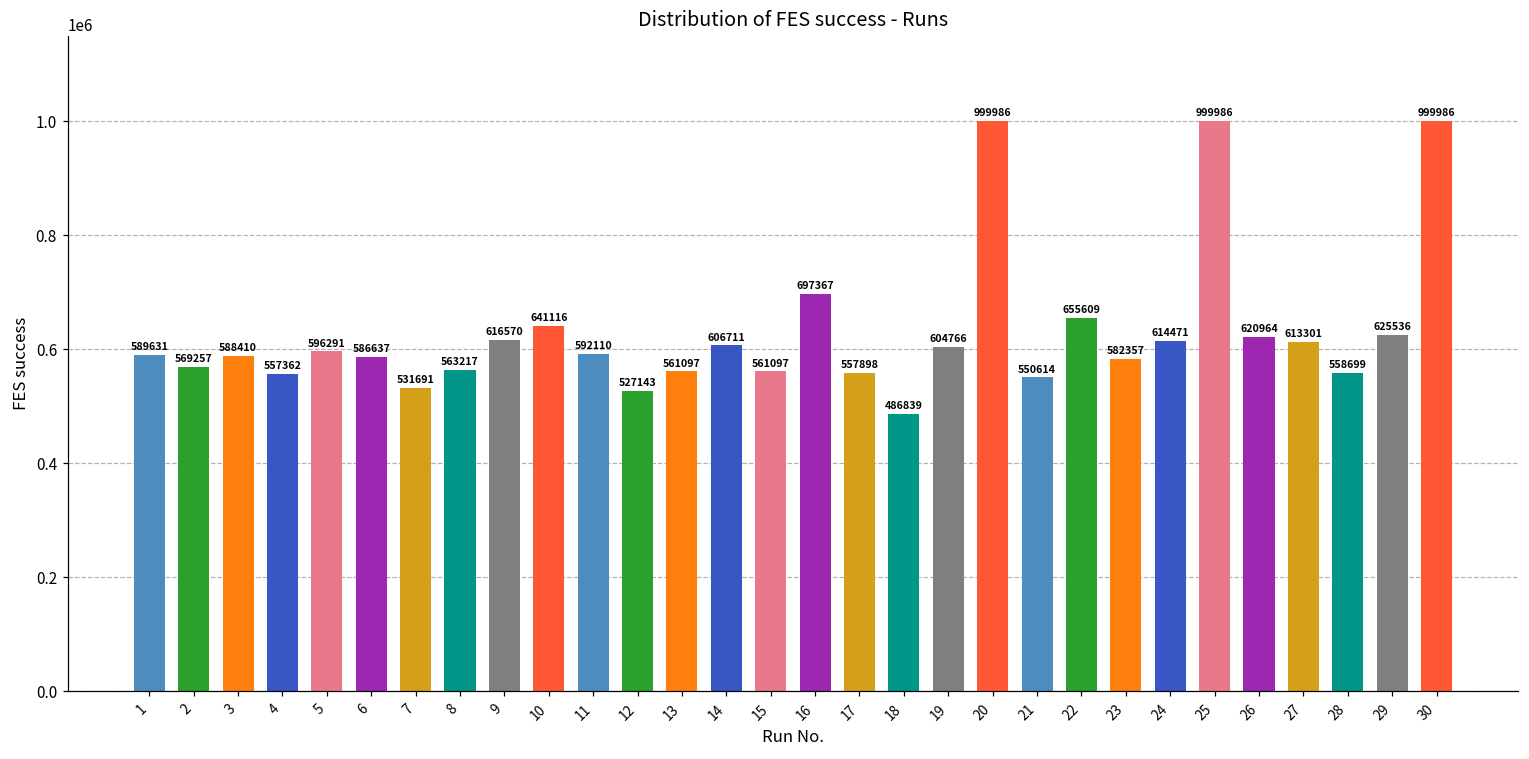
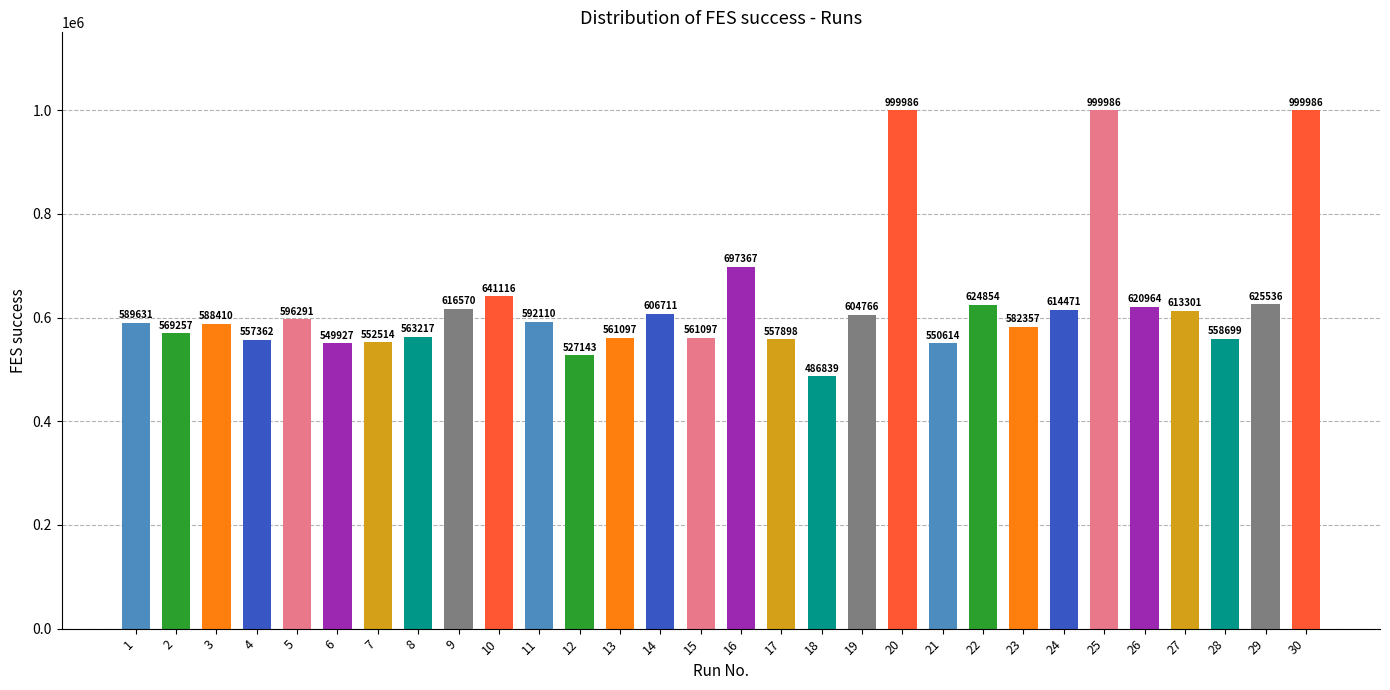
6: 586637 -> 549927
7: 531691 -> 552514
22: 655609 -> 624854
